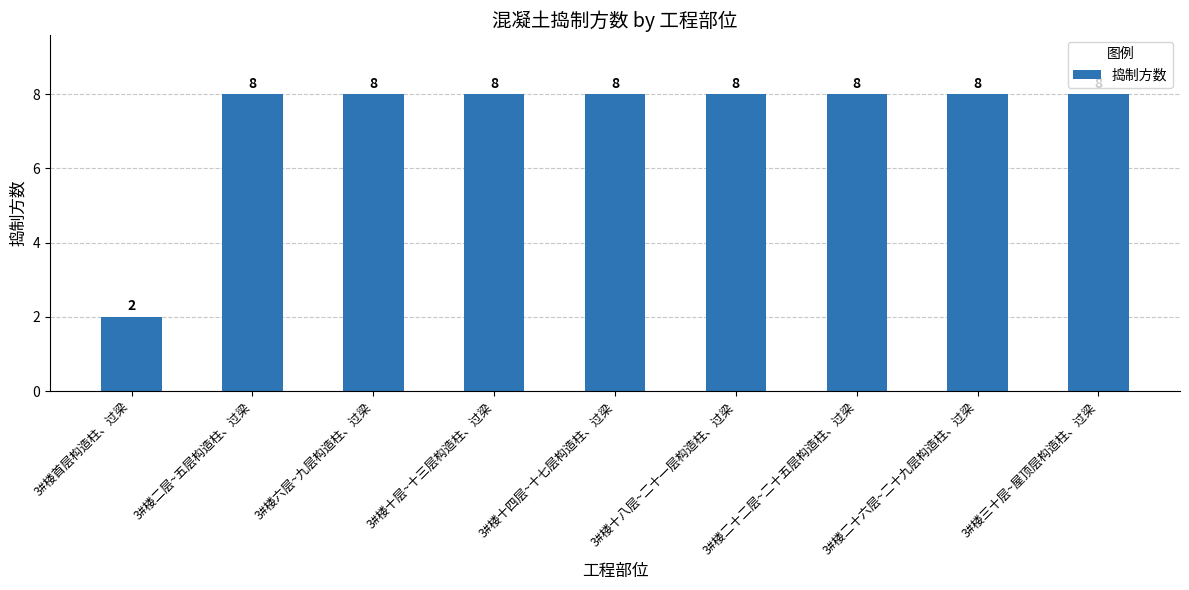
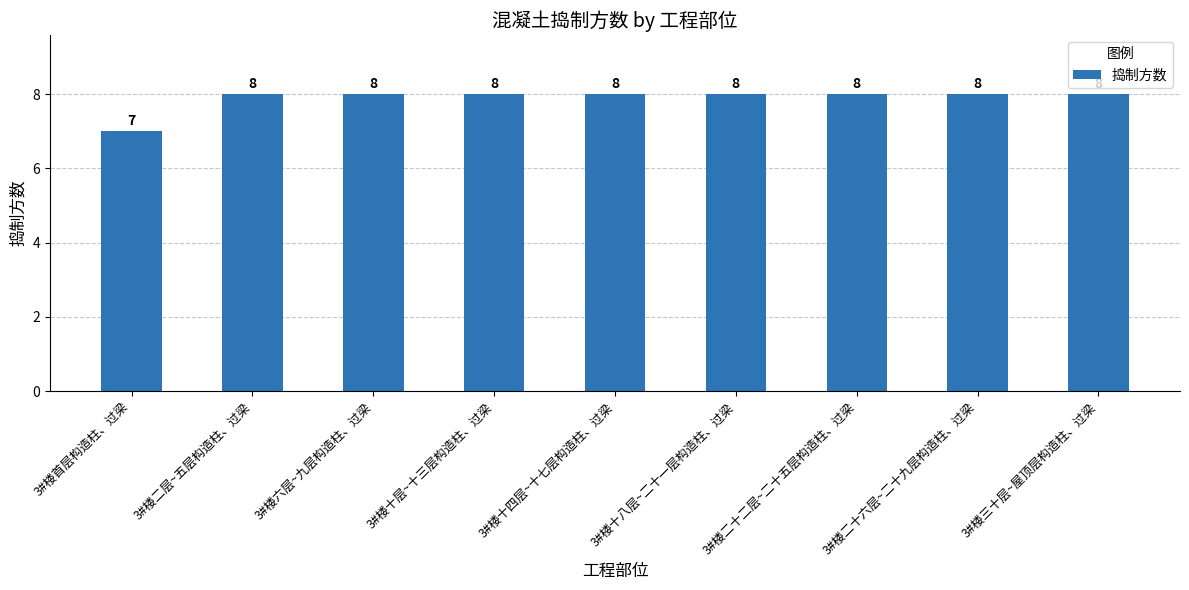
3#楼首层构造柱、过梁: 2 -> 7
